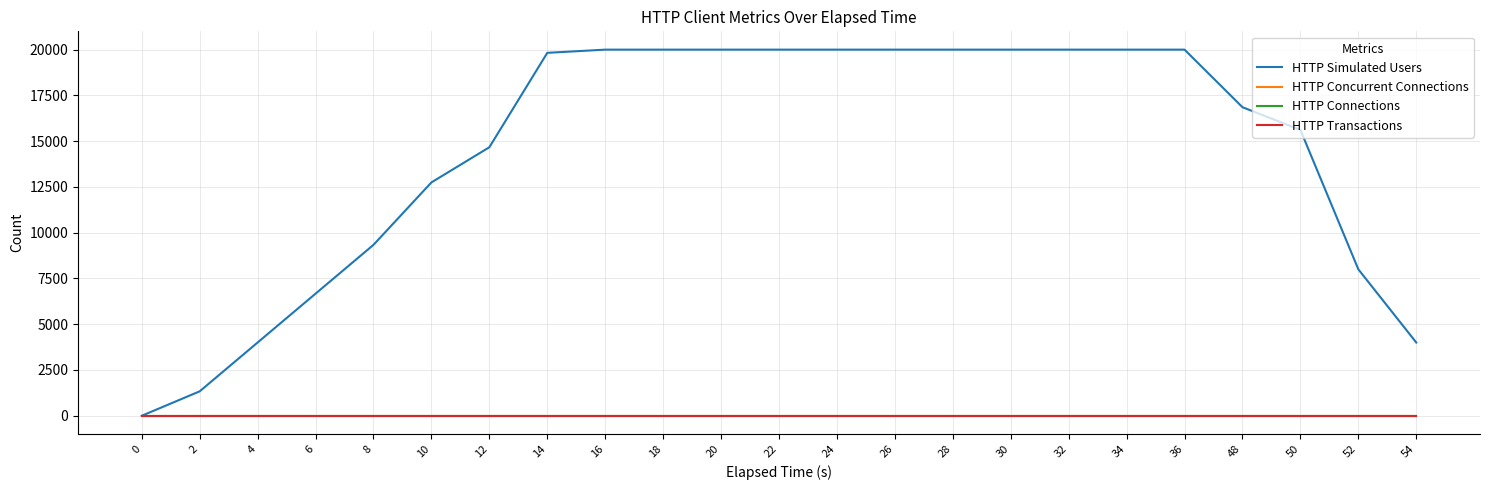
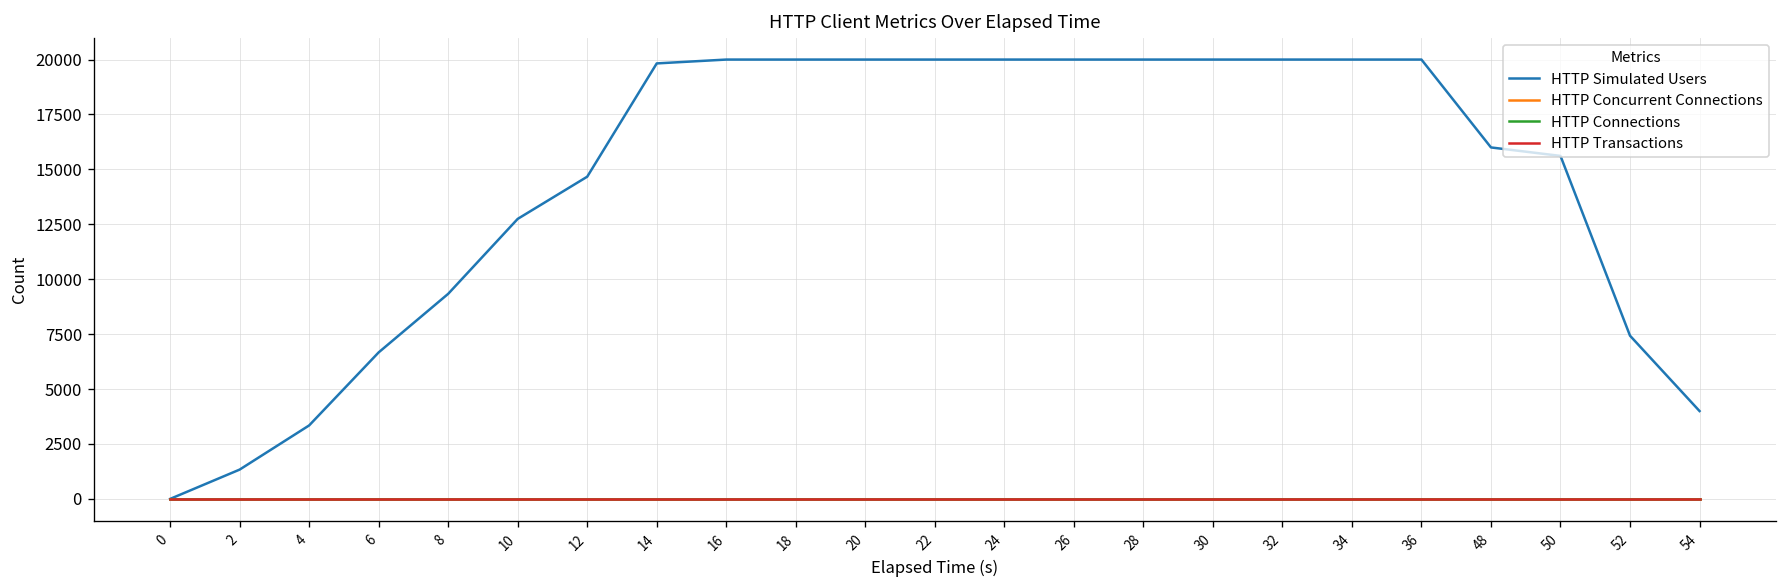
HTTP Simulated Users, 4: 4000 -> 3300
HTTP Simulated Users, 48: 16900 -> 16000
HTTP Simulated Users, 52: 8000 -> 7400
